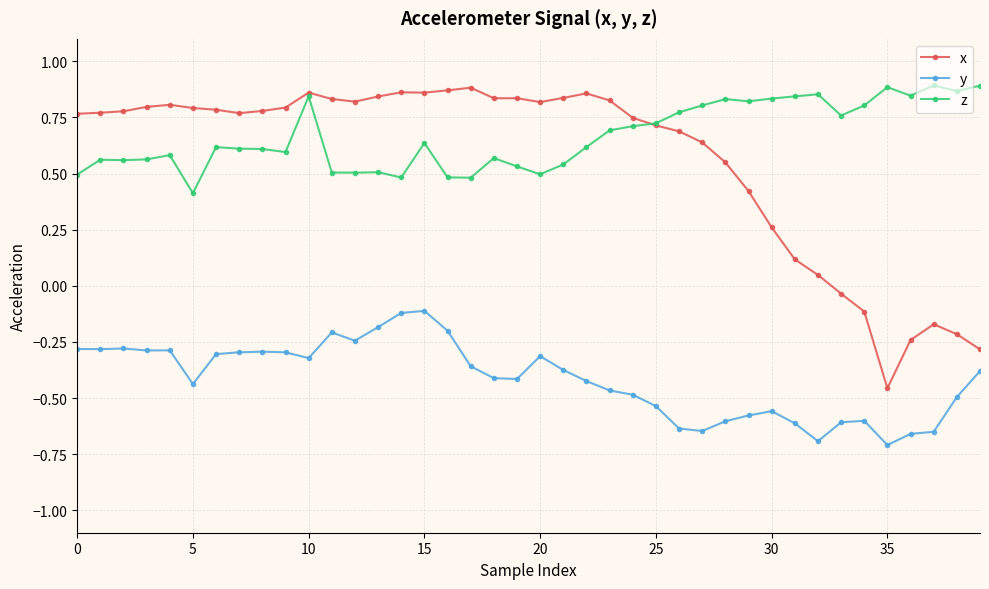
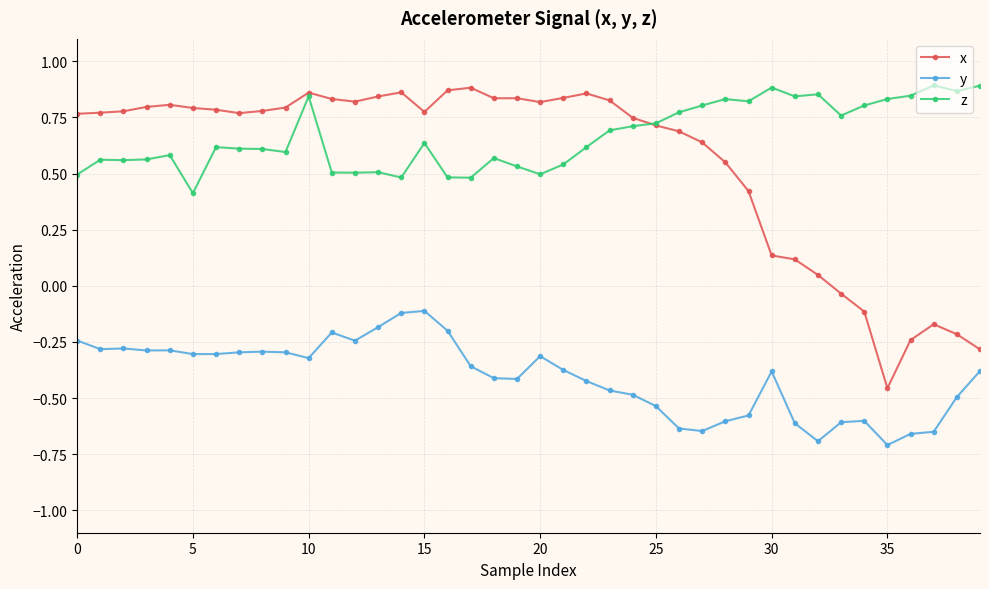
y, 0: -0.28 -> -0.24
y, 5: -0.44 -> -0.30
x, 15: 0.86 -> 0.77
x, 30: 0.26 -> 0.14
y, 30: -0.56 -> -0.38
z, 30: 0.83 -> 0.88
z, 35: 0.88 -> 0.83
